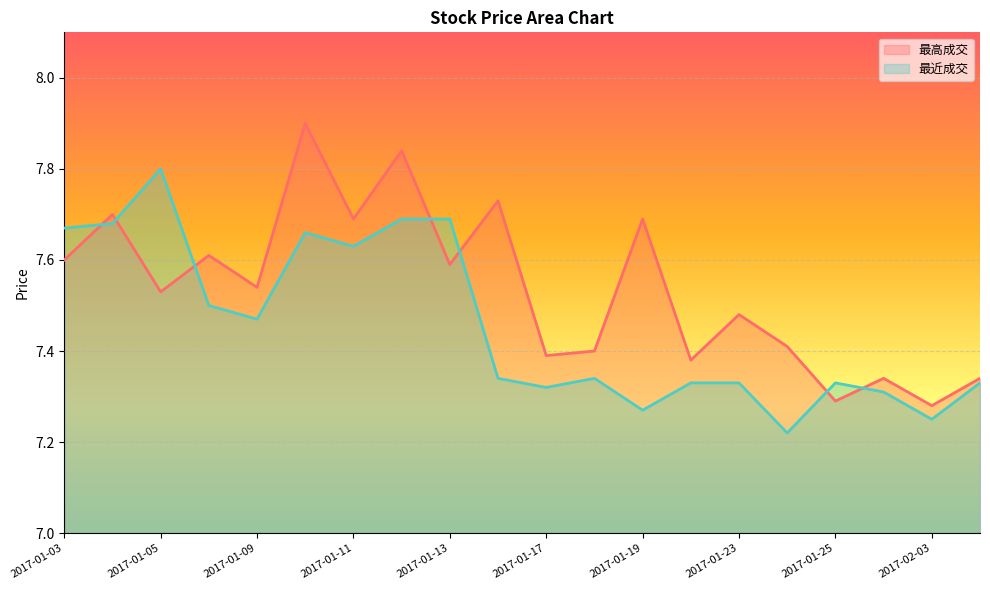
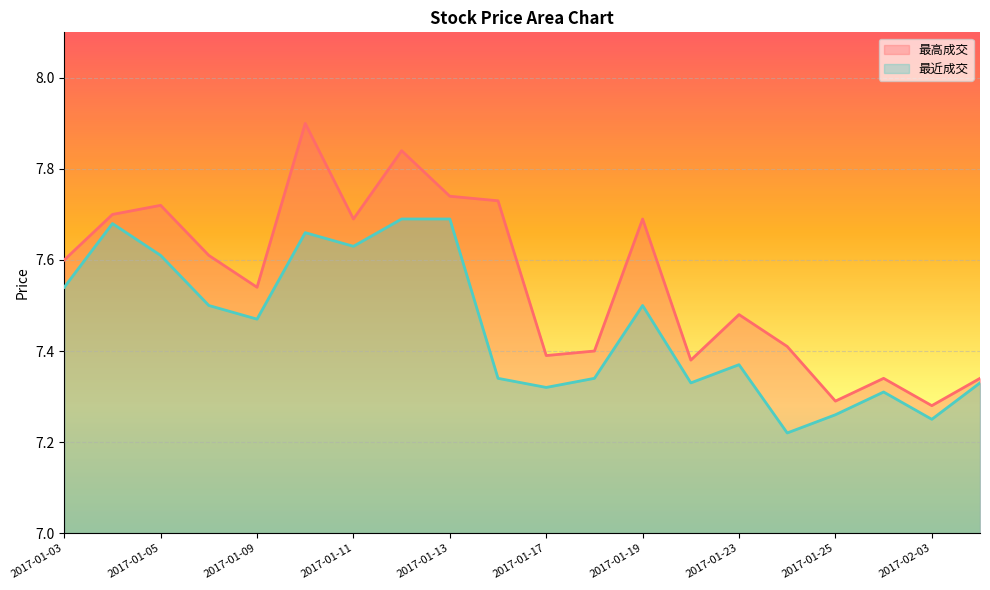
最近成交, 2017-01-03: 7.67 -> 7.54
最高成交, 2017-01-05: 7.53 -> 7.72
最近成交, 2017-01-05: 7.80 -> 7.61
最高成交, 2017-01-13: 7.59 -> 7.74
最近成交, 2017-01-19: 7.27 -> 7.50
最近成交, 2017-01-23: 7.33 -> 7.37
最近成交, 2017-01-25: 7.33 -> 7.26
